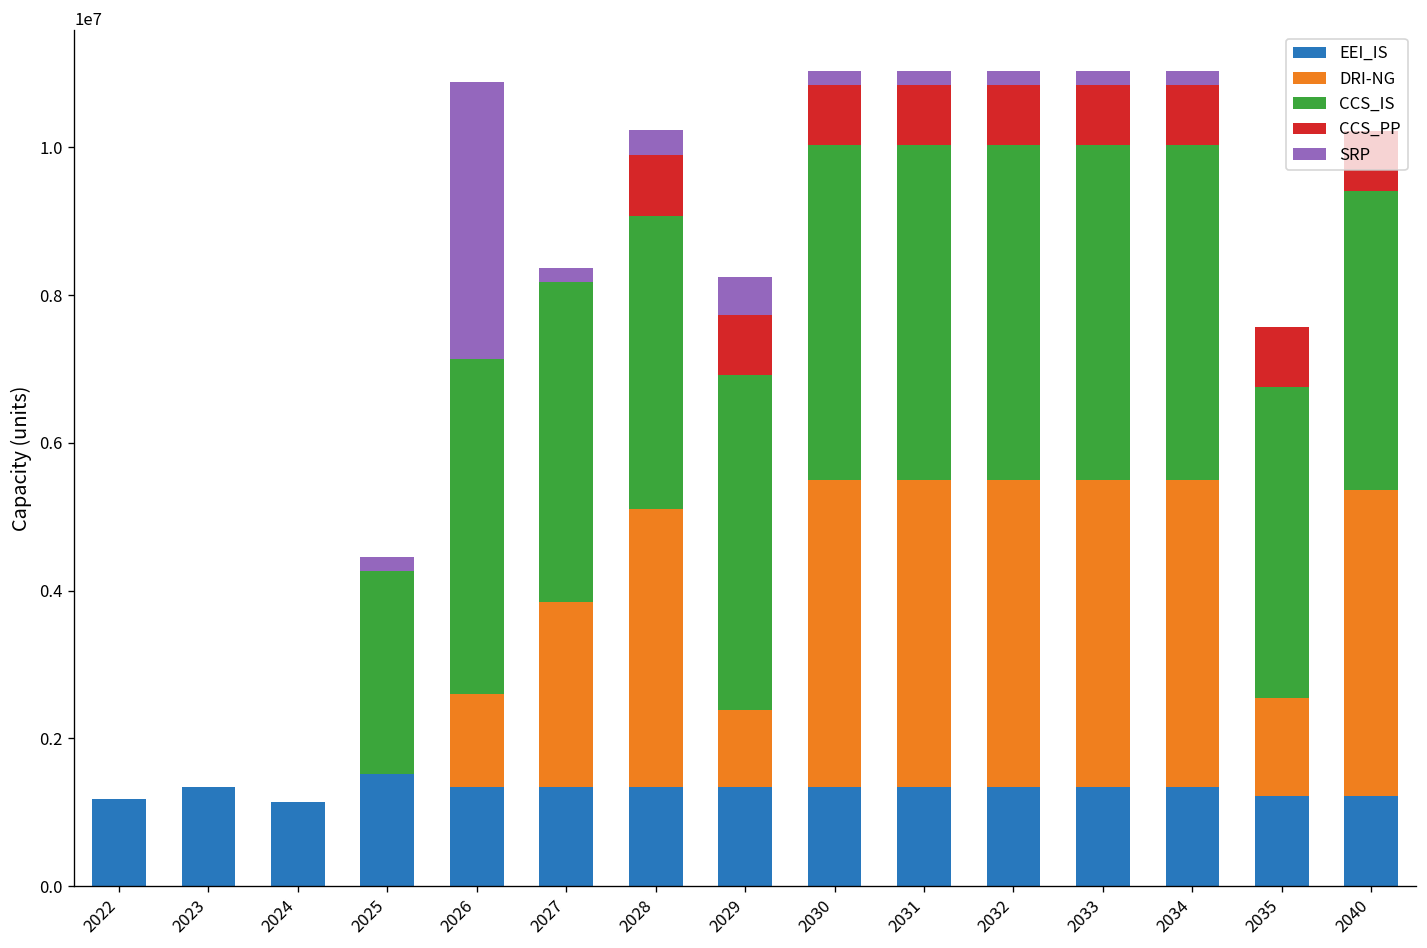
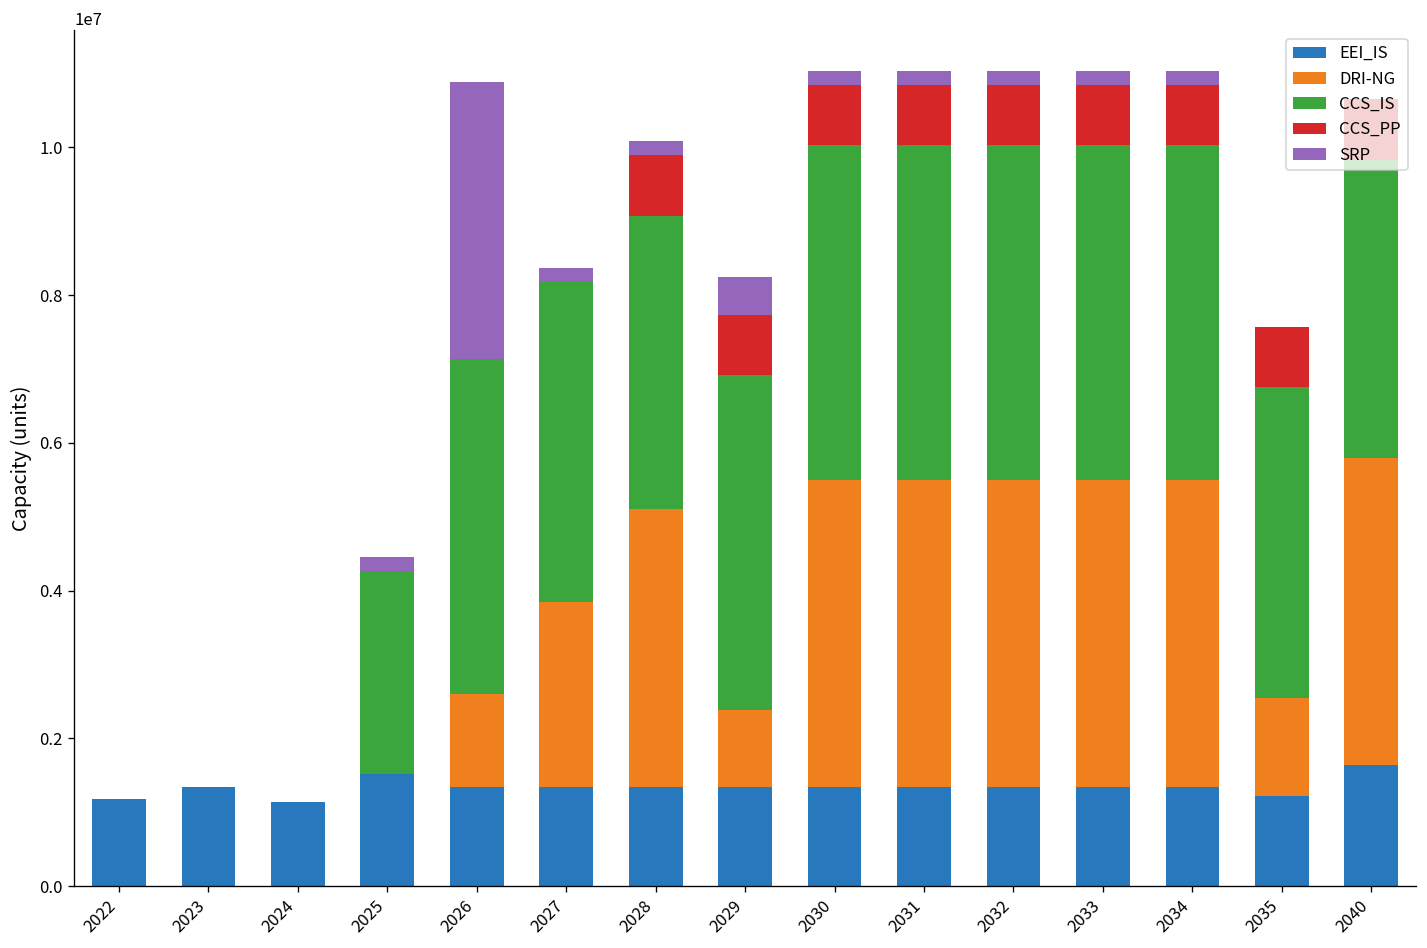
SRP, 2028: 300000 -> 200000
EEI_IS, 2040: 1200000 -> 1600000
